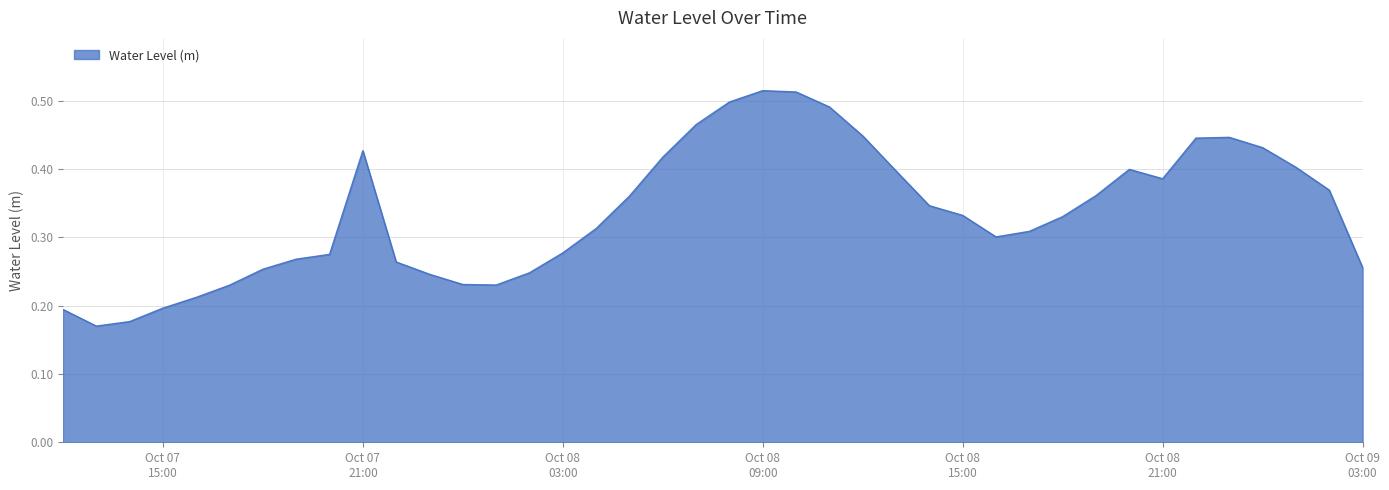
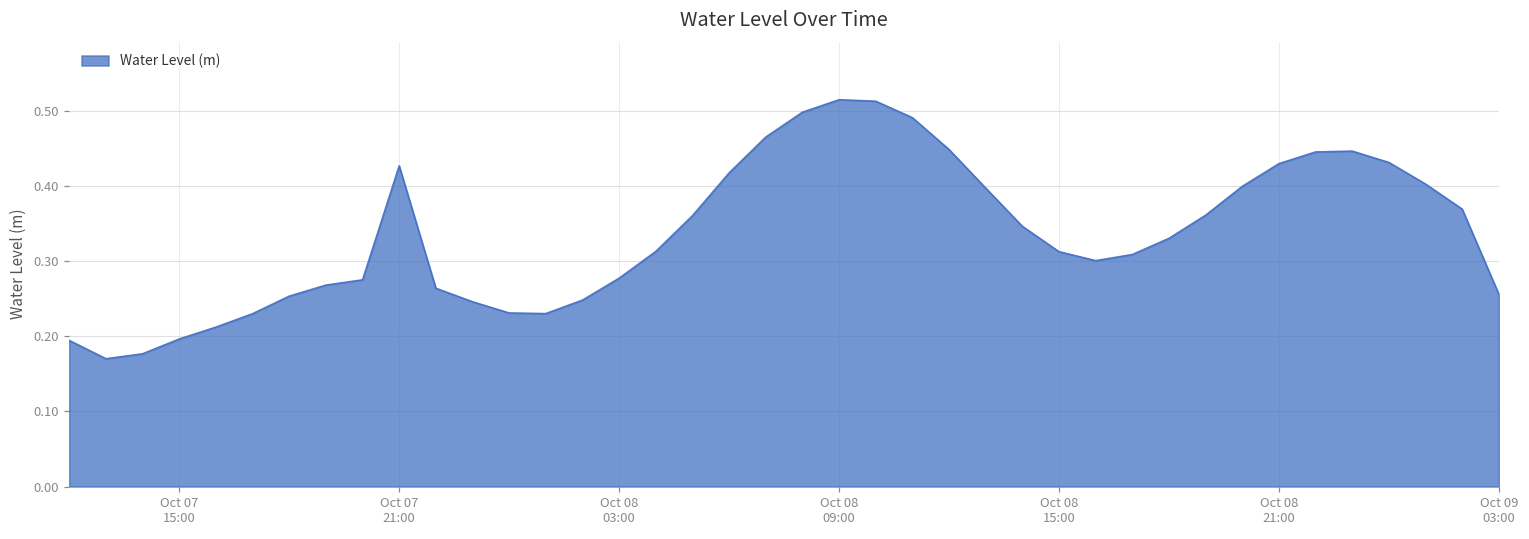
Oct 08 15:00: 0.33 -> 0.31
Oct 08 21:00: 0.39 -> 0.43
